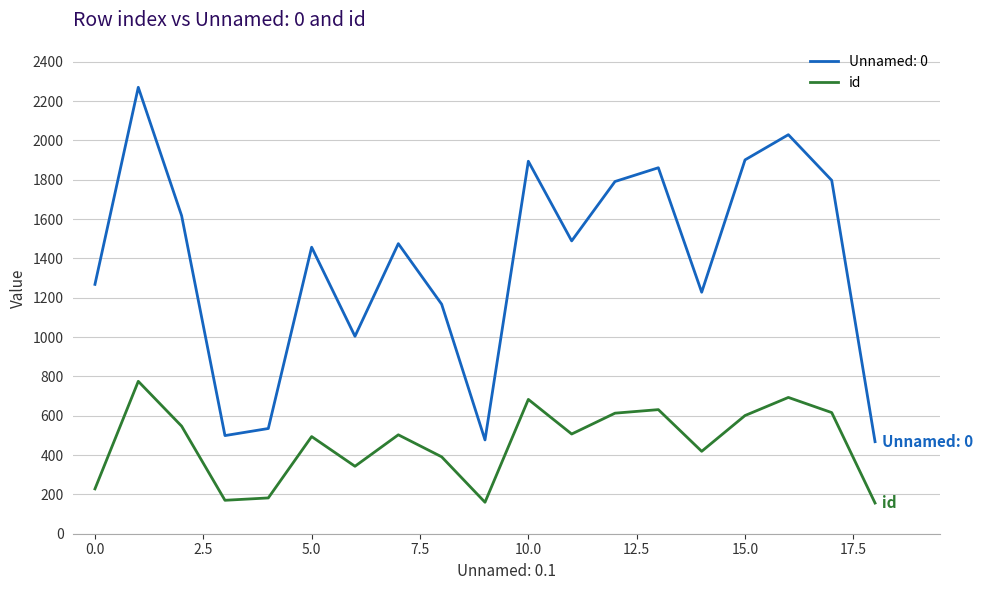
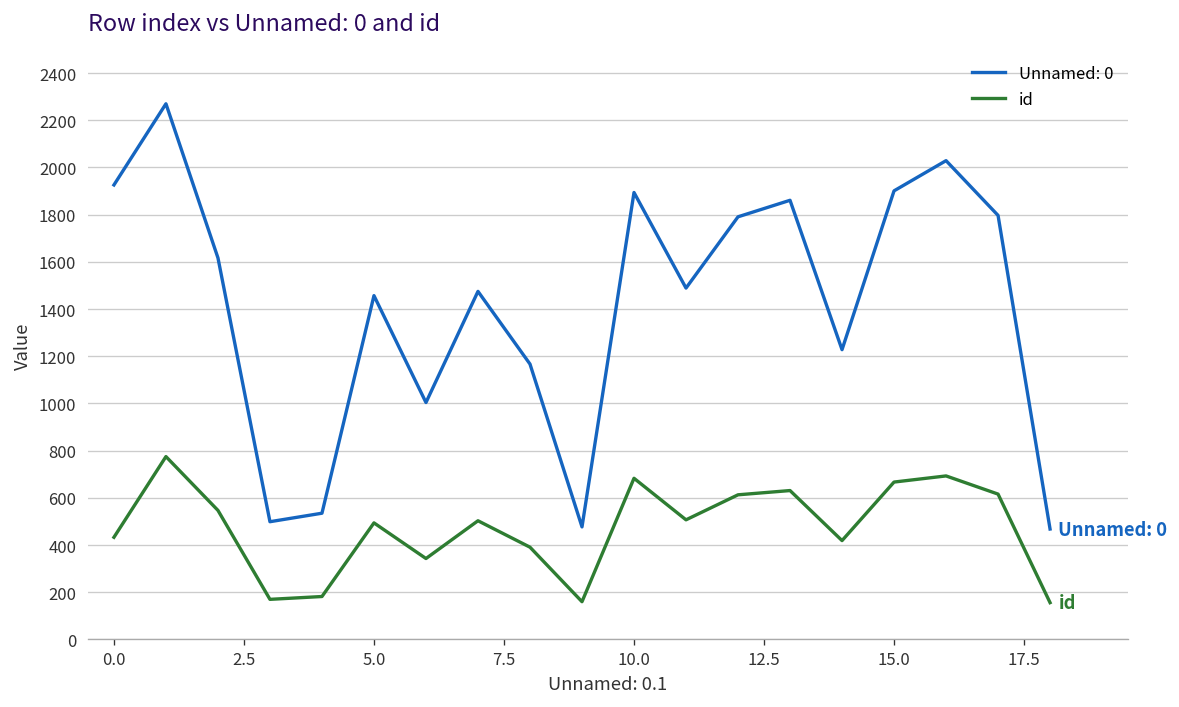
Unnamed: 0, 0.0: 1270 -> 1930
id, 0.0: 230 -> 430
id, 15.0: 600 -> 670
